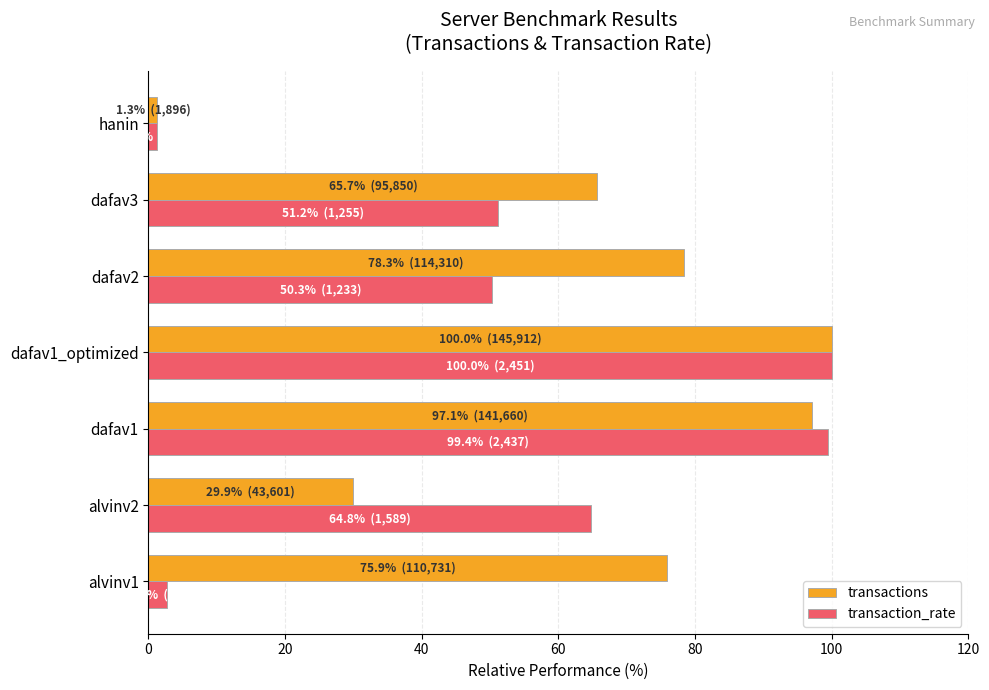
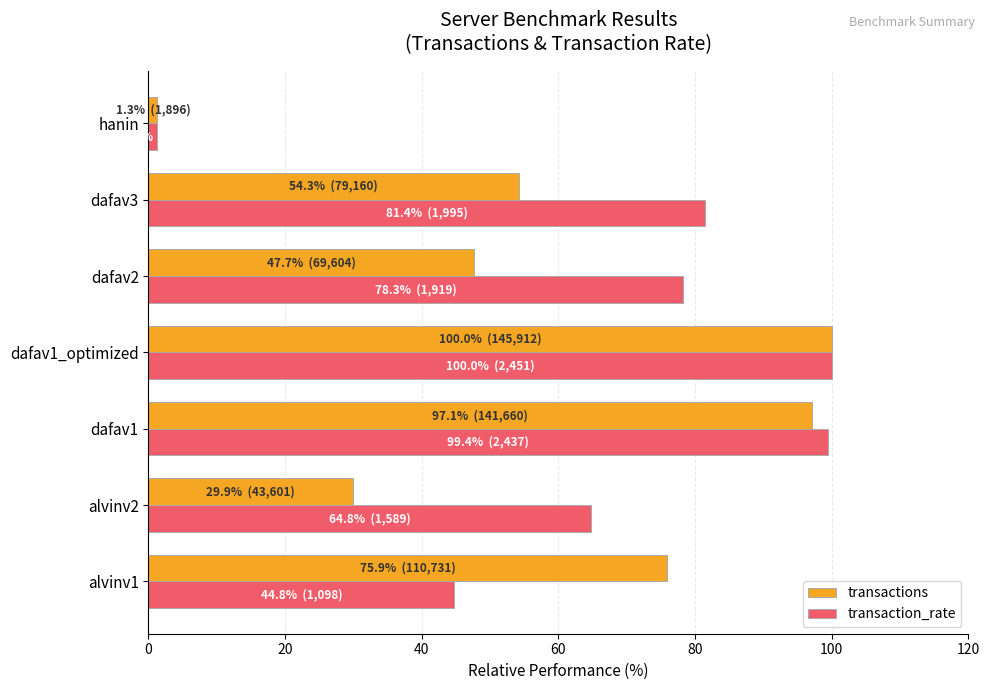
transactions, dafav3: 65.7% (95,850) -> 54.3% (79,160)
transaction_rate, dafav3: 51.2% (1,255) -> 81.4% (1,995)
transactions, dafav2: 78.3% (114,310) -> 47.7% (69,604)
transaction_rate, dafav2: 50.3% (1,233) -> 78.3% (1,919)
transaction_rate, alvinv1: 3 -> 45
